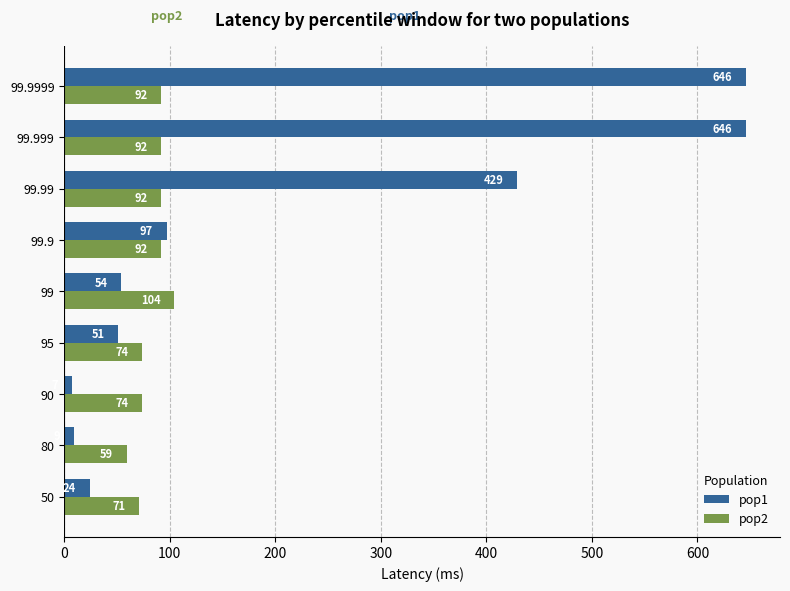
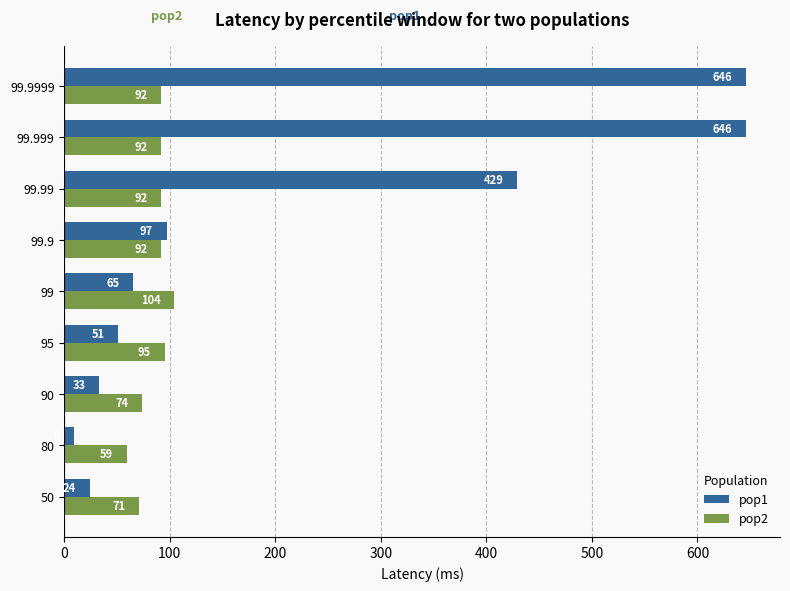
pop1, 99: 54 -> 65
pop2, 95: 74 -> 95
pop1, 90: 7 -> 33
